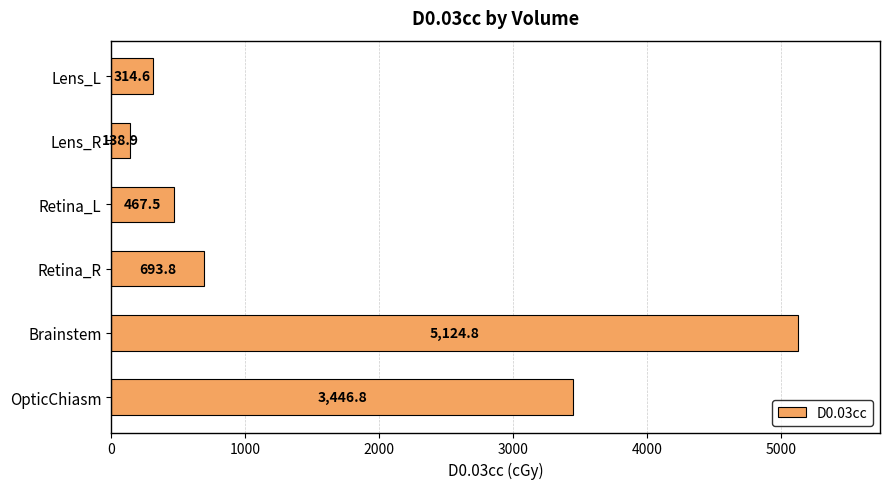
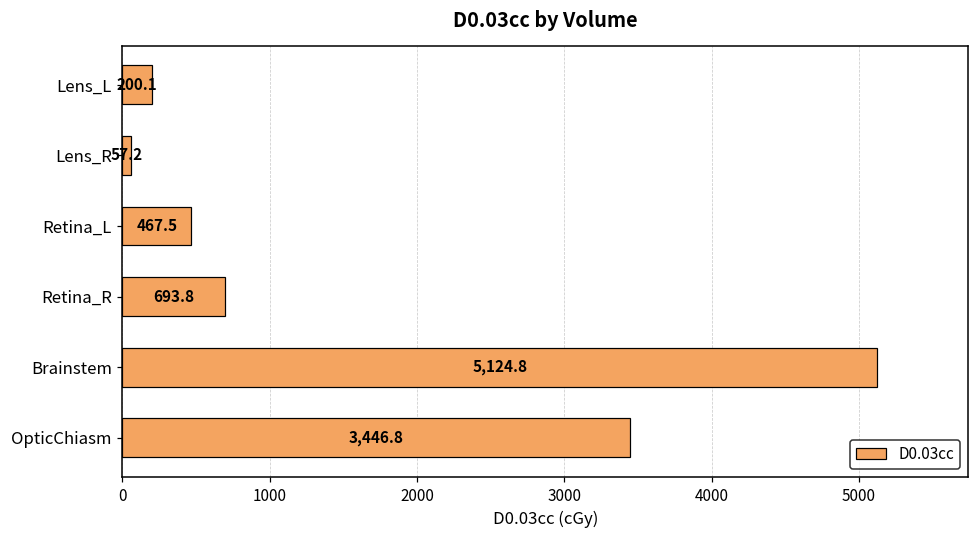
Lens_L: 314.6 -> 200.1
Lens_R: 138.9 -> 57.2
